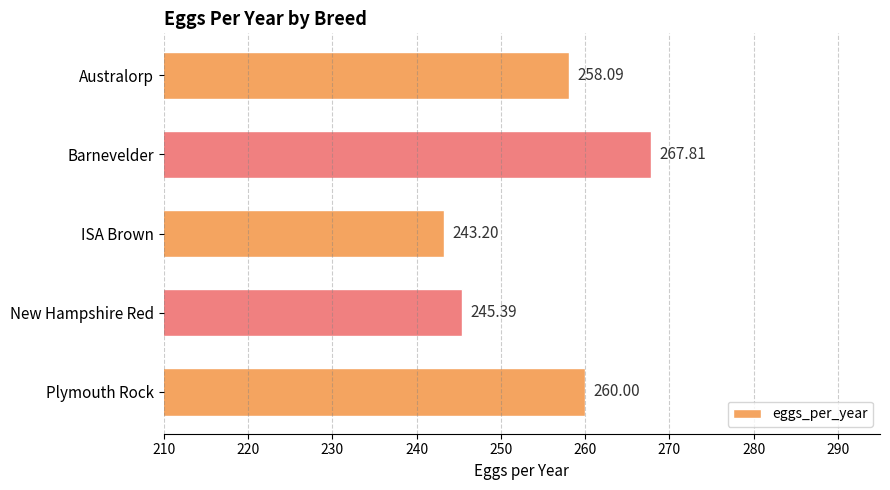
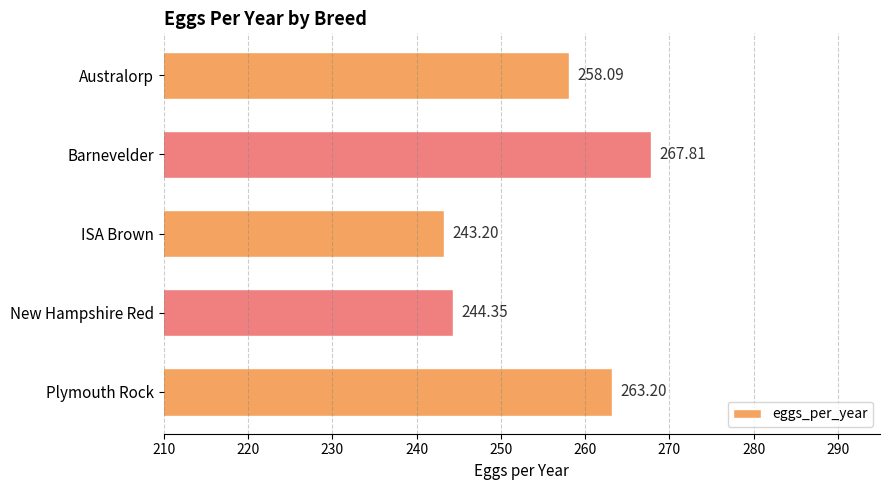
New Hampshire Red: 245.39 -> 244.35
Plymouth Rock: 260.00 -> 263.20
